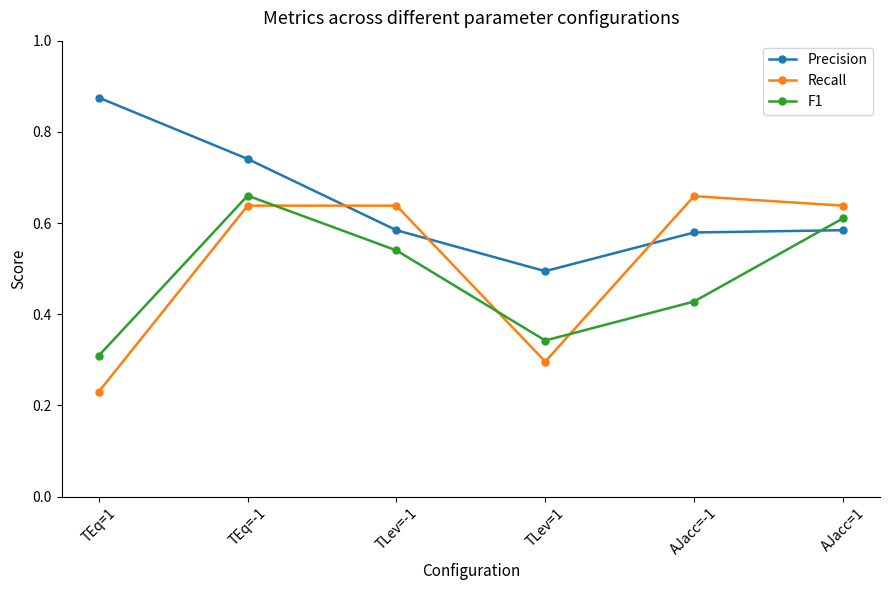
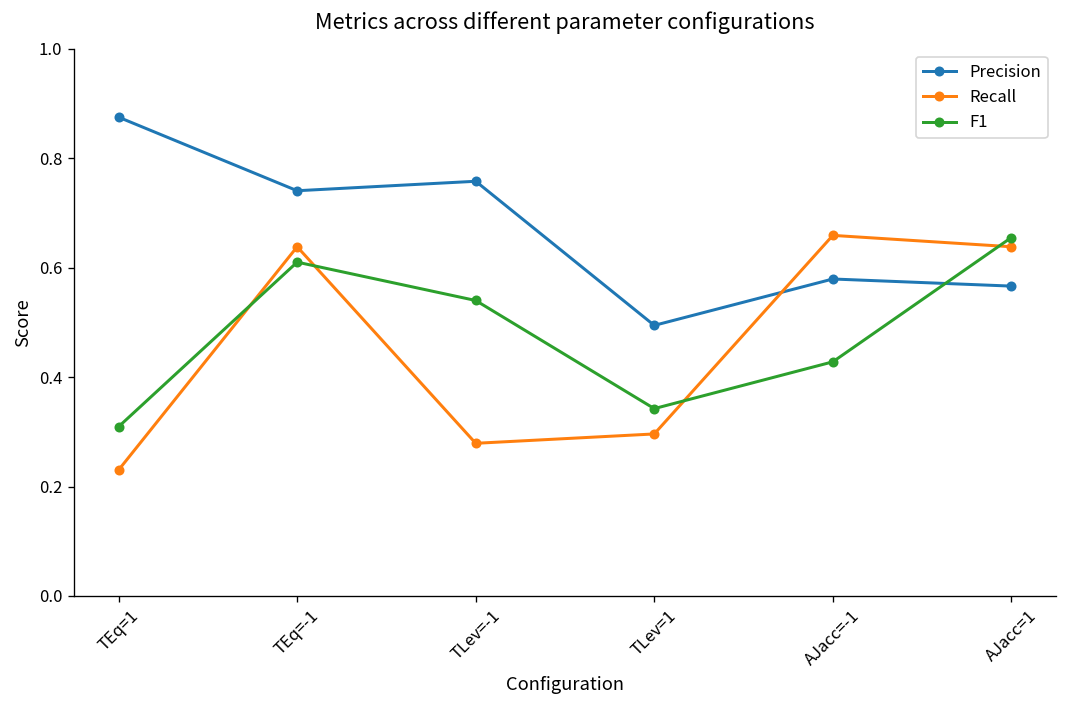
F1, TEq=-1: 0.66 -> 0.61
Precision, TLev=-1: 0.58 -> 0.76
Recall, TLev=-1: 0.64 -> 0.28
Precision, AJacc=1: 0.58 -> 0.57
F1, AJacc=1: 0.61 -> 0.66
